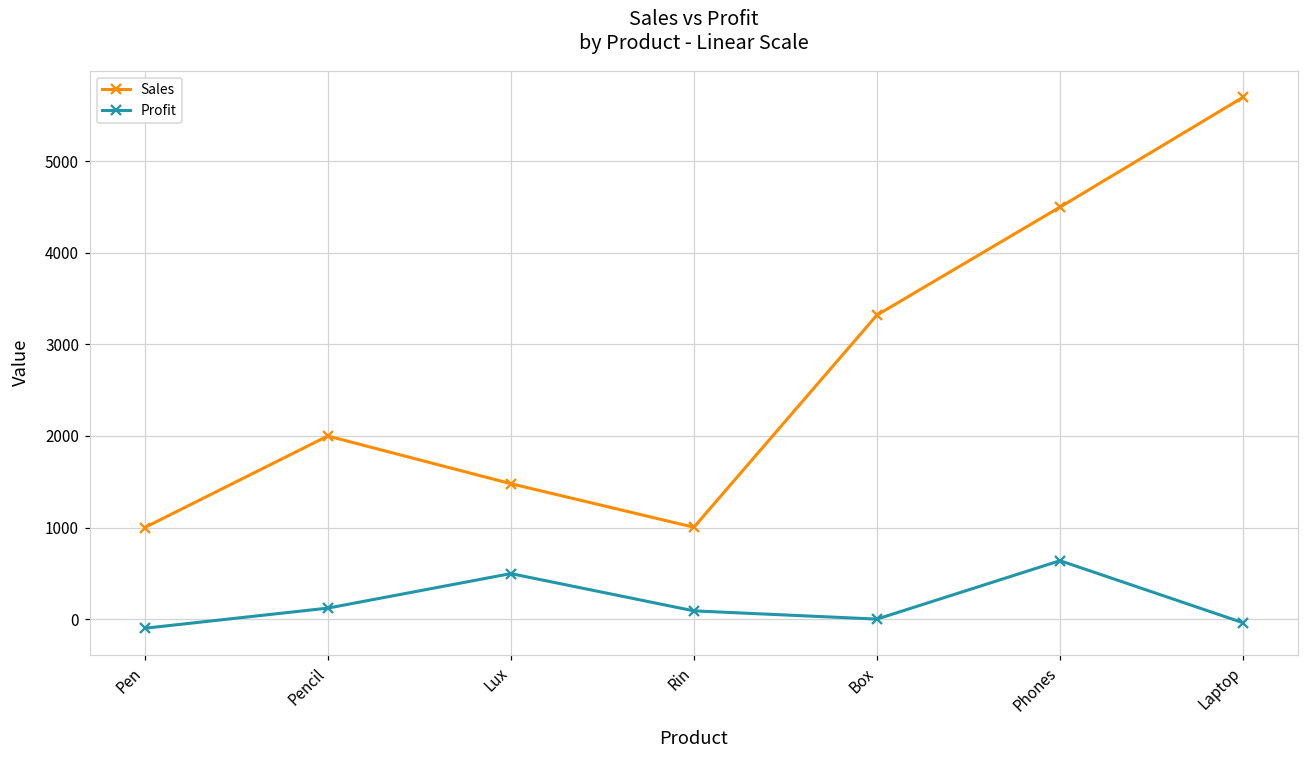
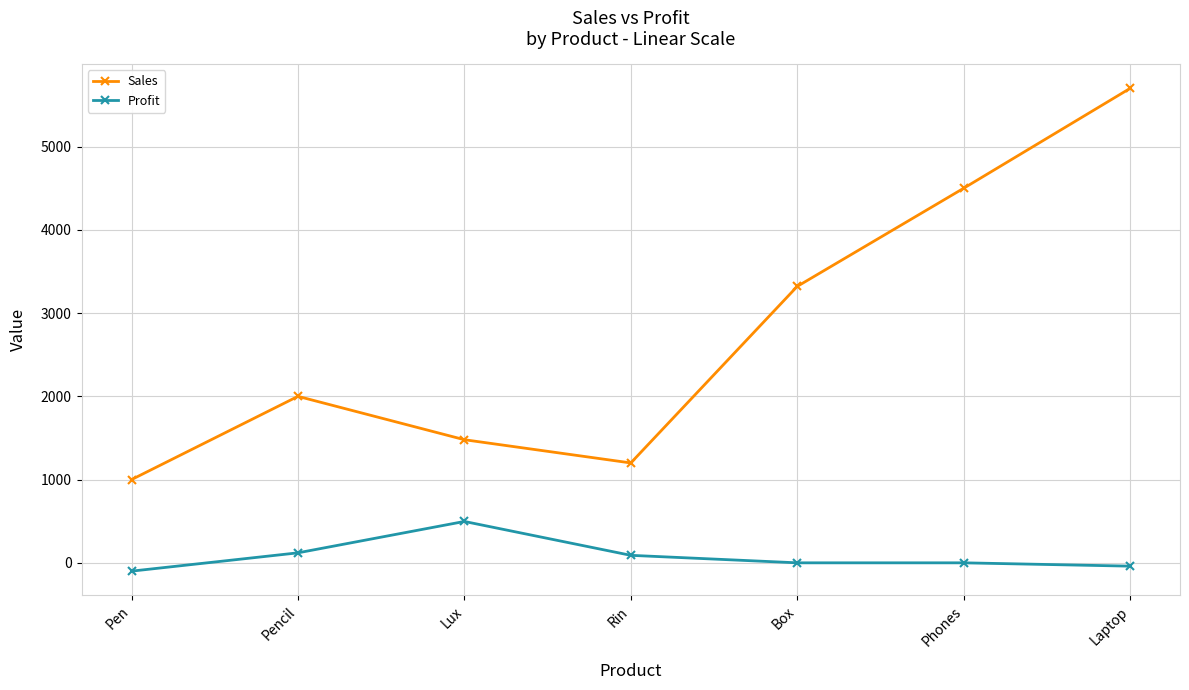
Sales, Rin: 1000 -> 1200
Profit, Phones: 600 -> 0
